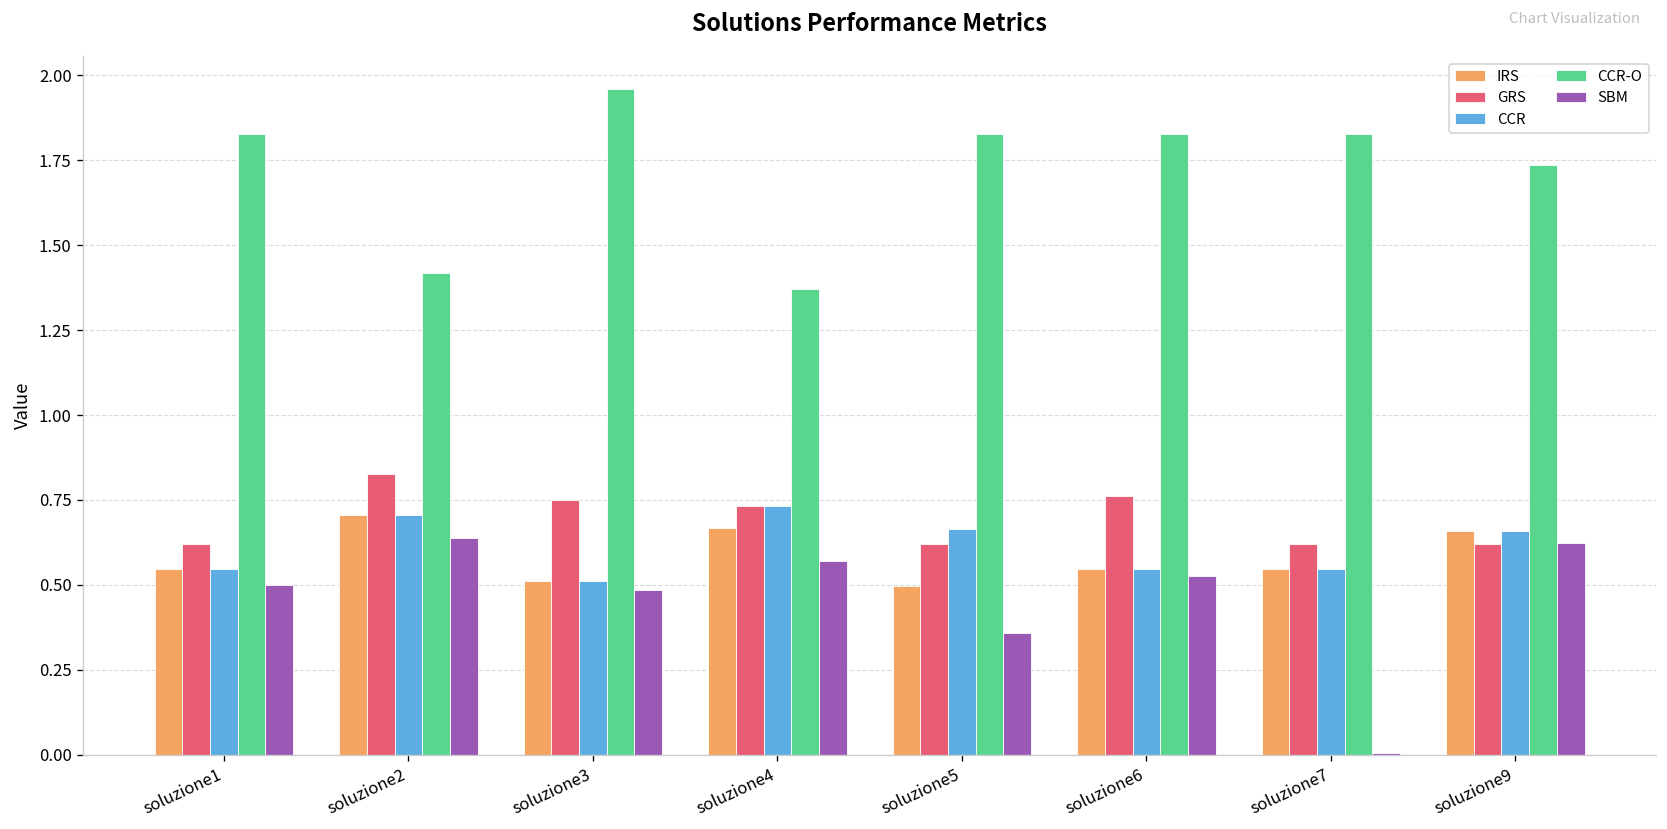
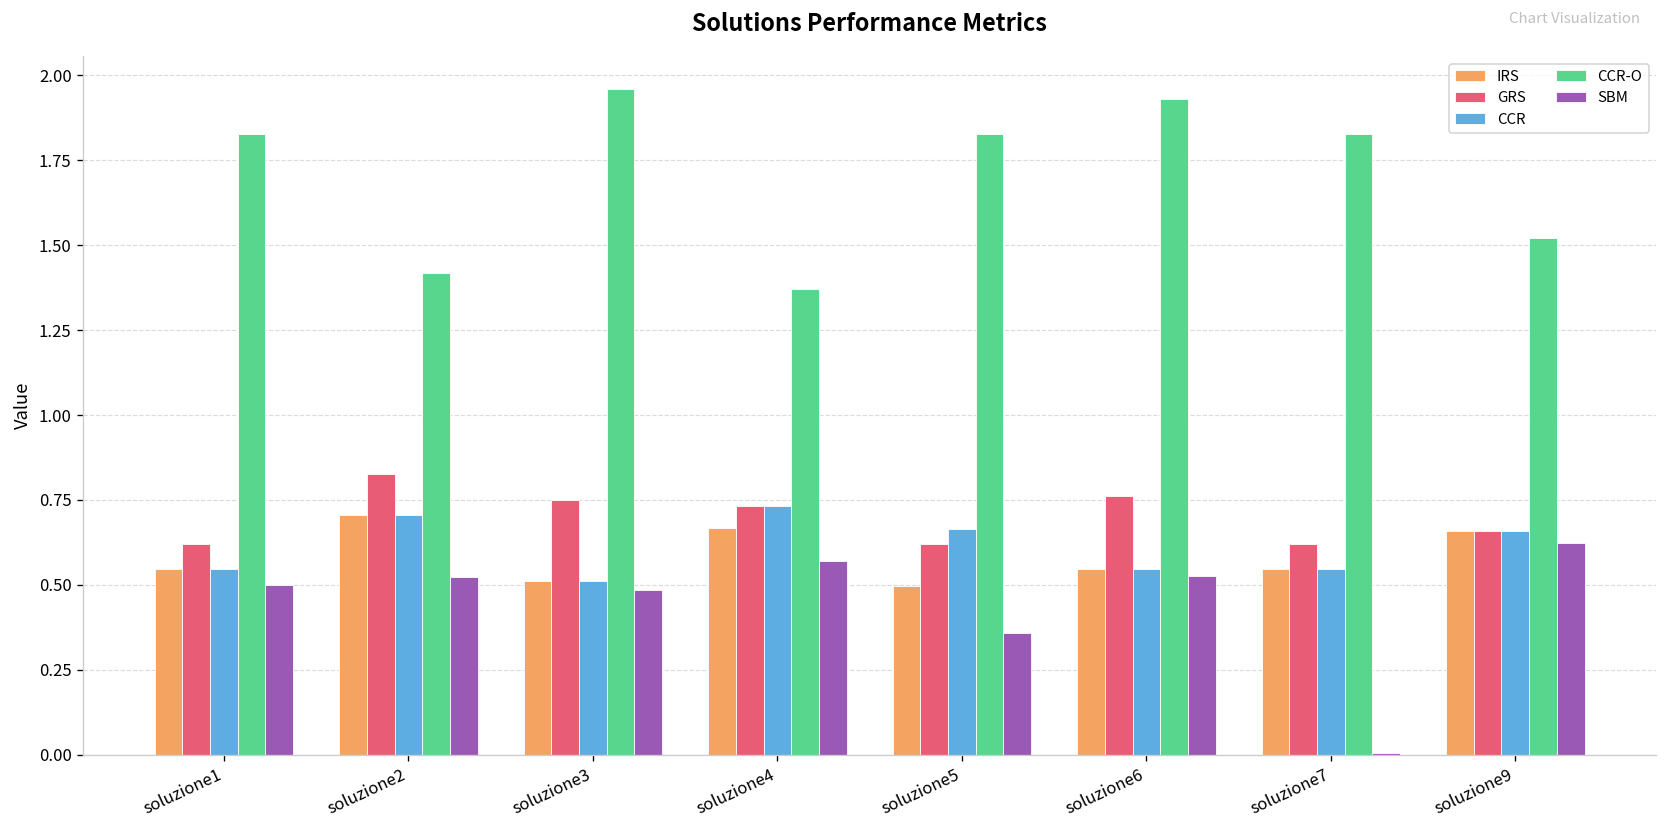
SBM, soluzione2: 0.64 -> 0.52
CCR-O, soluzione6: 1.83 -> 1.93
GRS, soluzione9: 0.62 -> 0.66
CCR-O, soluzione9: 1.73 -> 1.52
